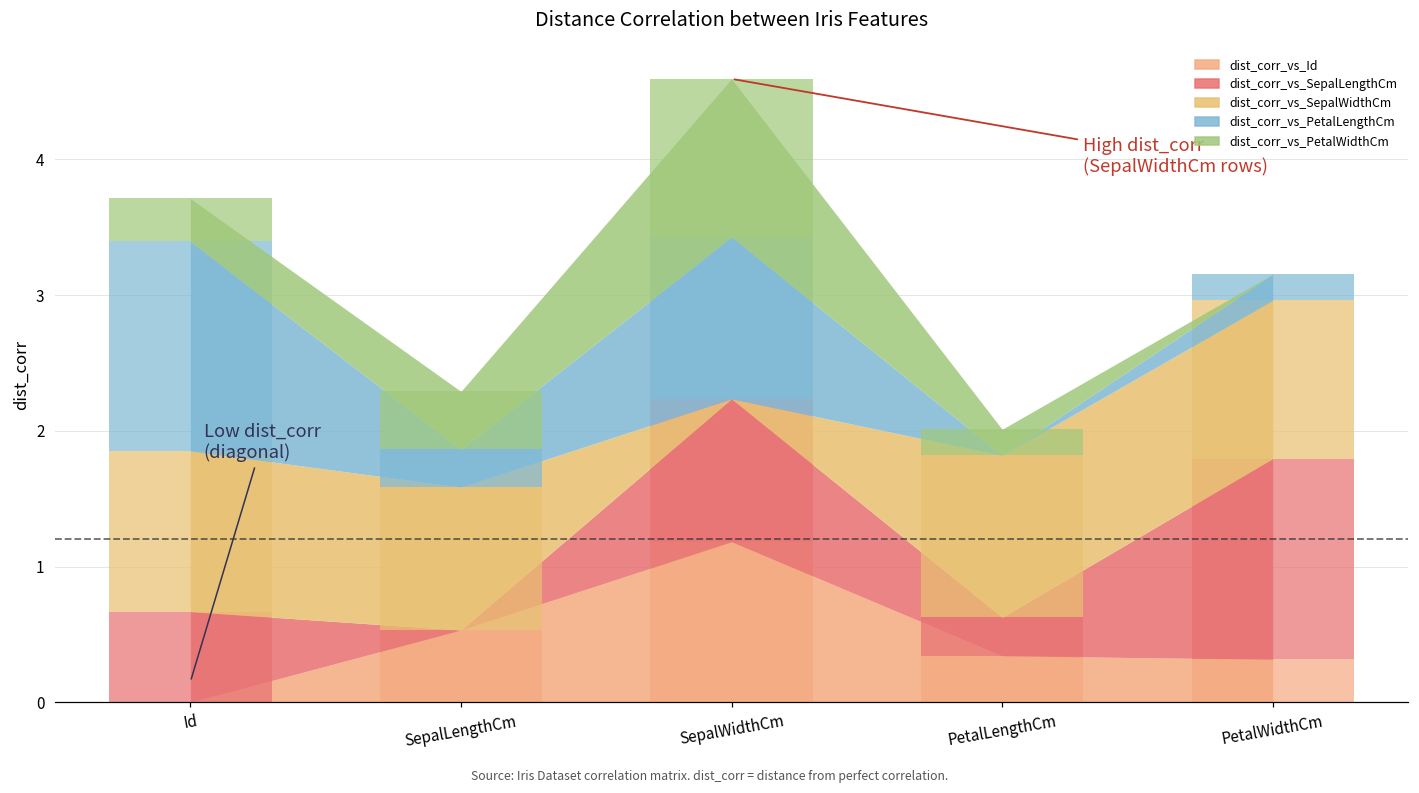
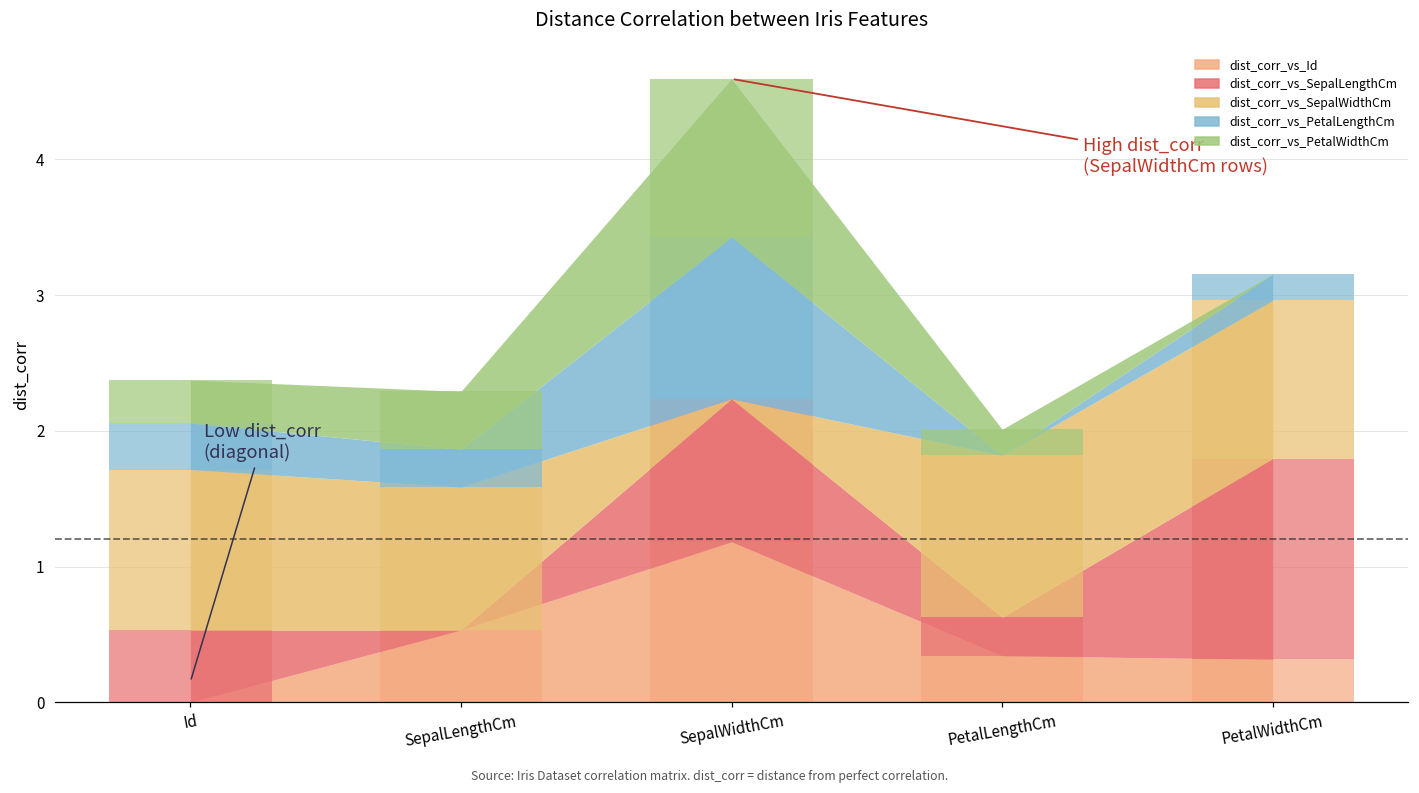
dist_corr_vs_SepalLengthCm, Id: 0.67 -> 0.53
dist_corr_vs_PetalLengthCm, Id: 1.54 -> 0.34
